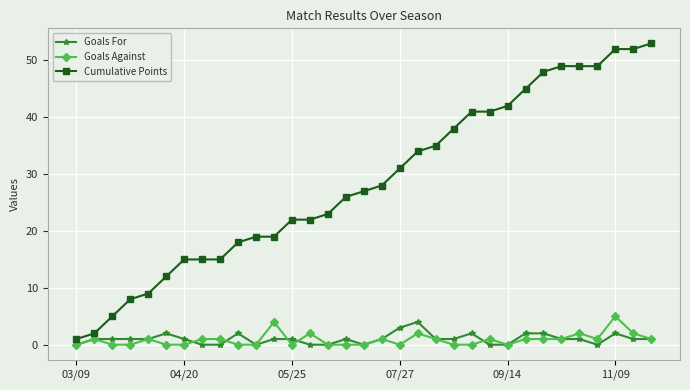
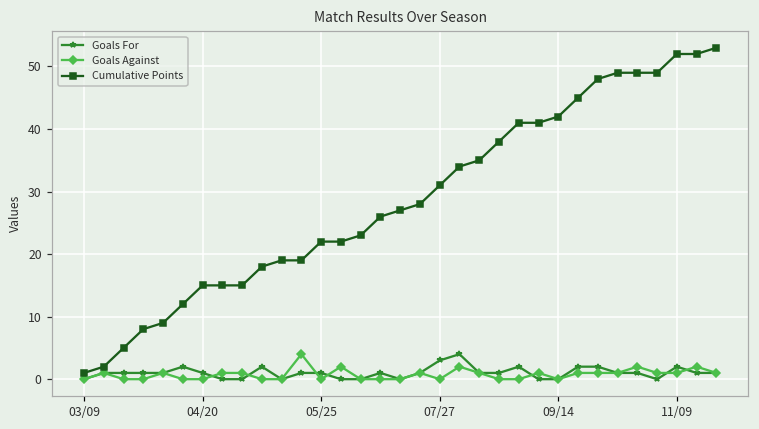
Goals Against, 11/09: 5 -> 1
